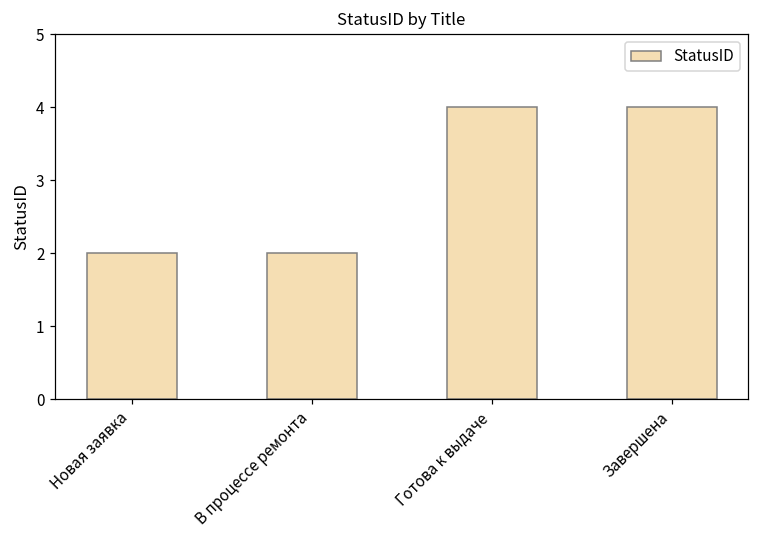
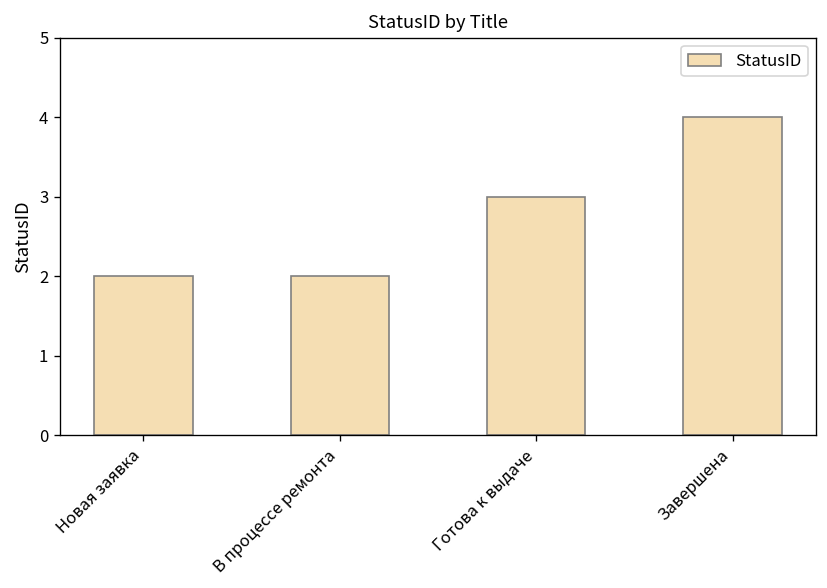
Готова к выдаче: 4 -> 3
